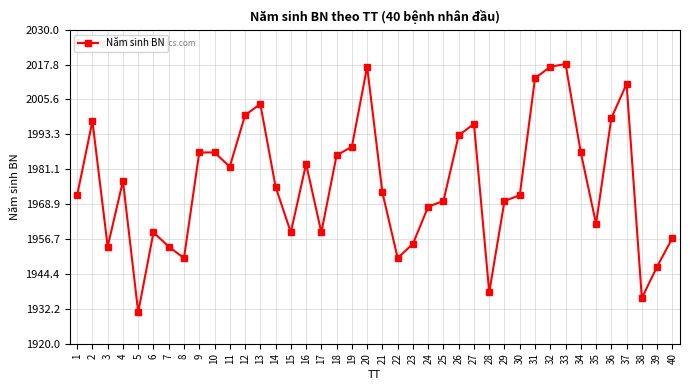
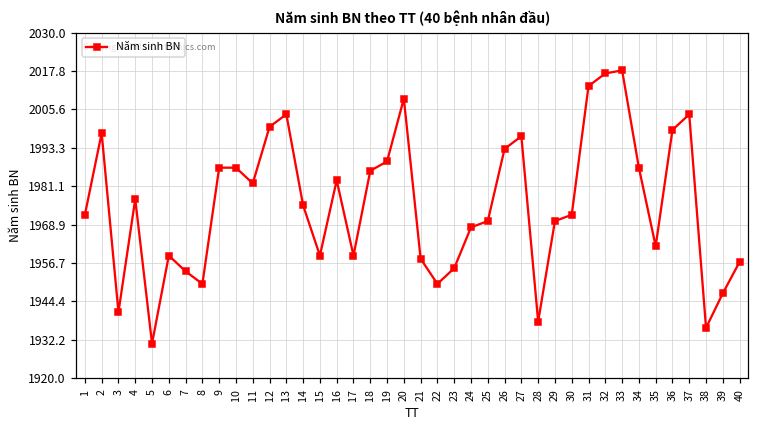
3: 1954 -> 1941
20: 2017 -> 2009
21: 1973 -> 1958
37: 2011 -> 2004
